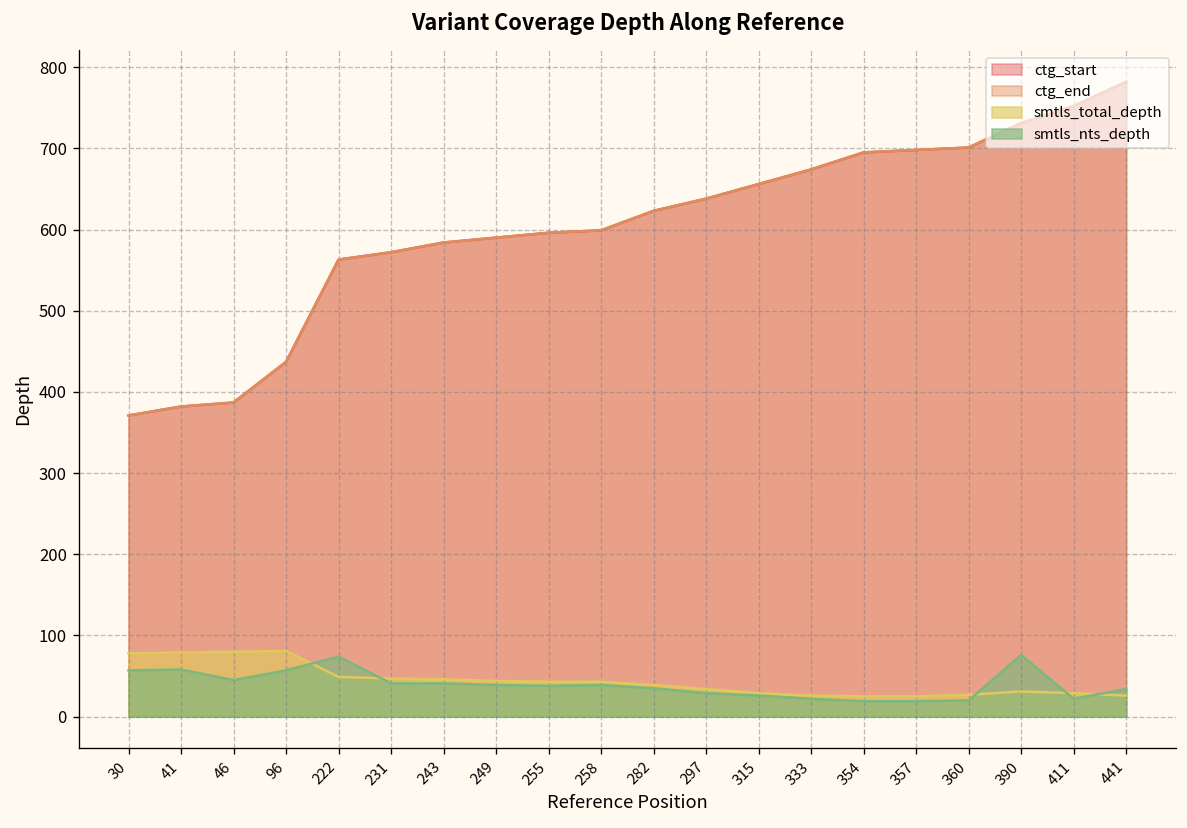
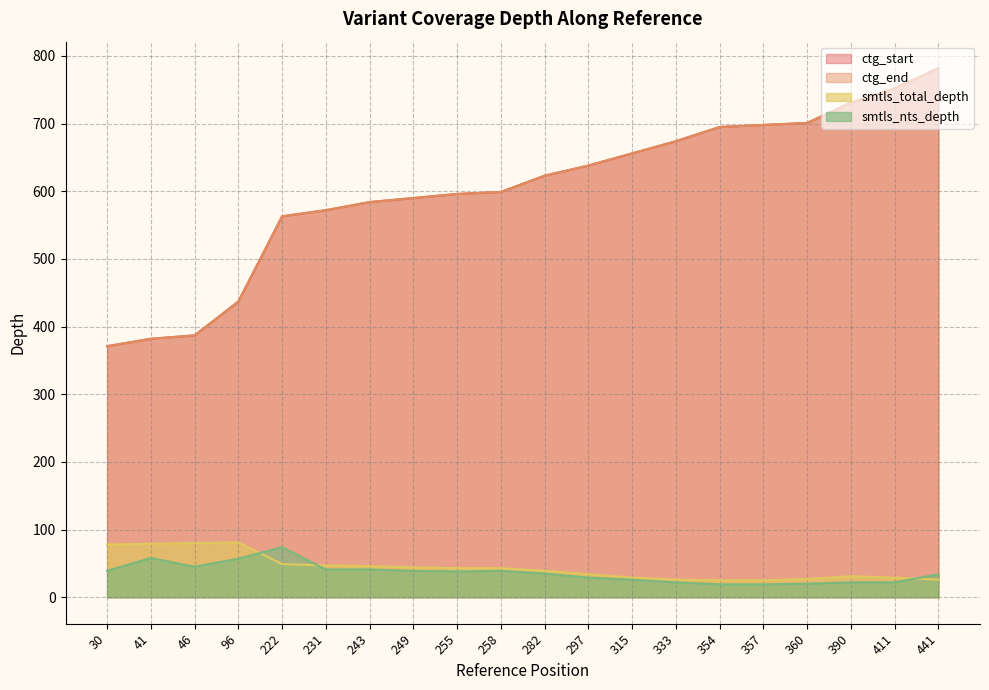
smtls_nts_depth, 30: 60 -> 40
smtls_nts_depth, 390: 80 -> 20
